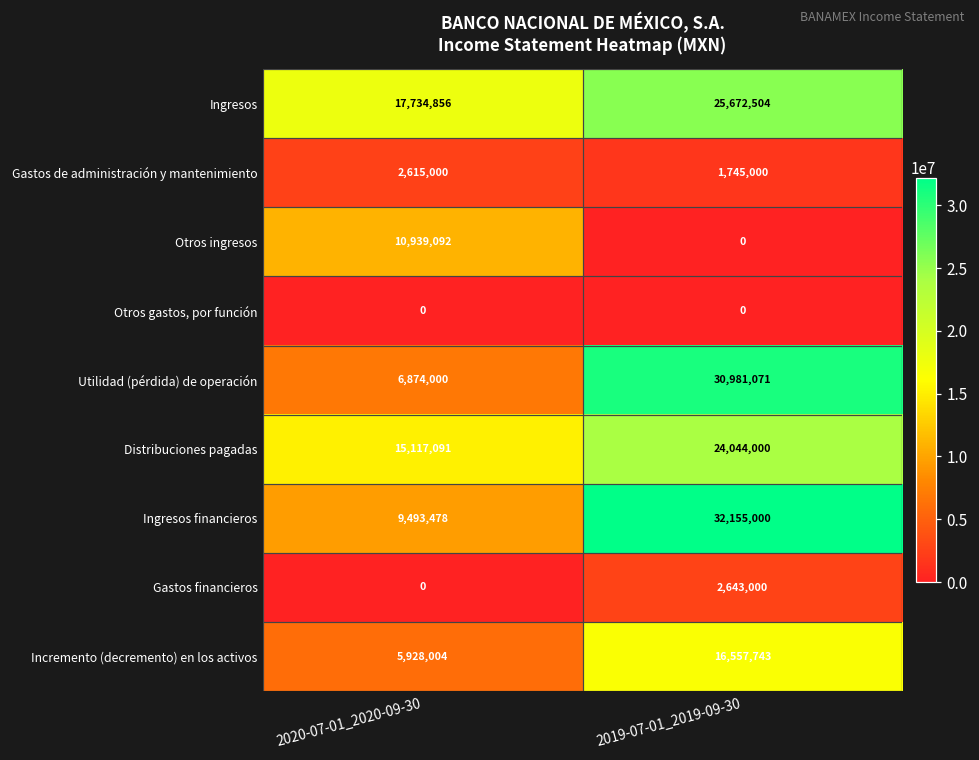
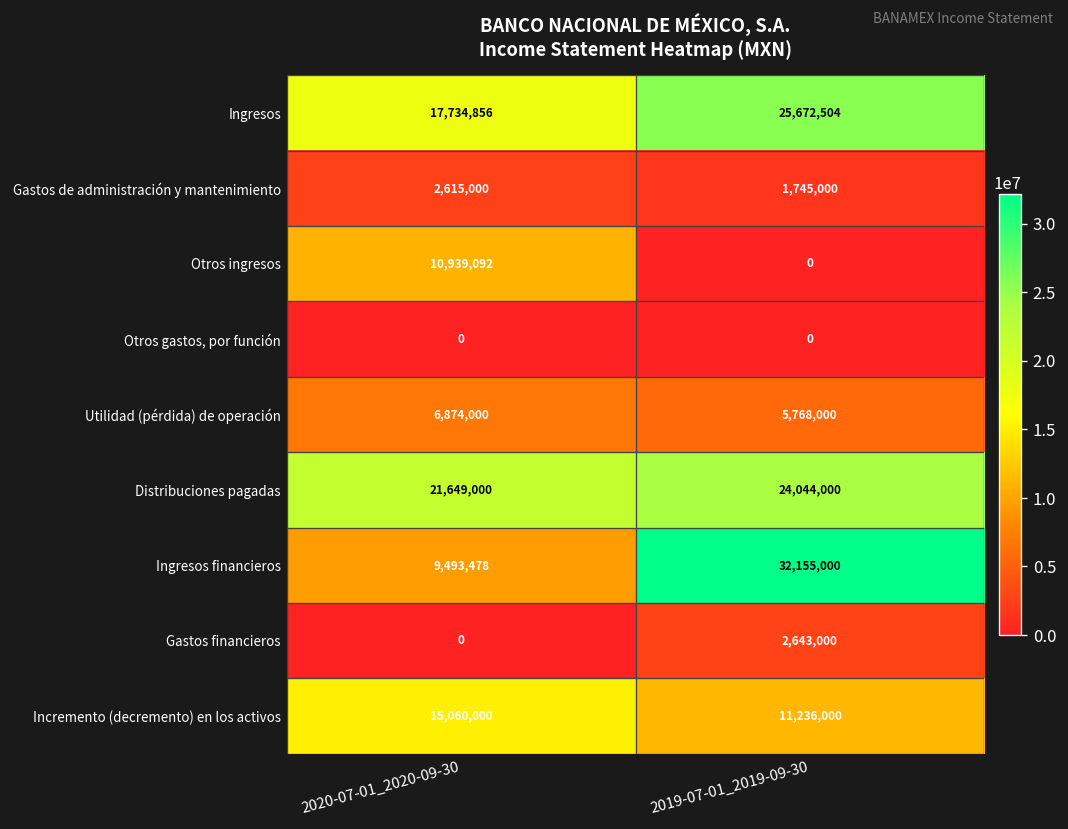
Utilidad (pérdida) de operación, 2019-07-01_2019-09-30: 30,981,071 -> 5,768,000
Distribuciones pagadas, 2020-07-01_2020-09-30: 15,117,091 -> 21,649,000
Incremento (decremento) en los activos, 2020-07-01_2020-09-30: 5,928,004 -> 15,060,000
Incremento (decremento) en los activos, 2019-07-01_2019-09-30: 16,557,743 -> 11,236,000
